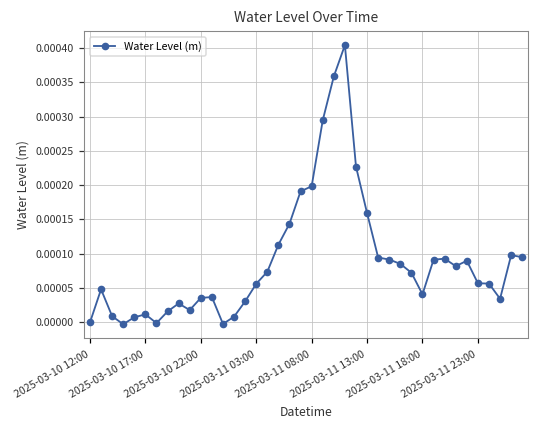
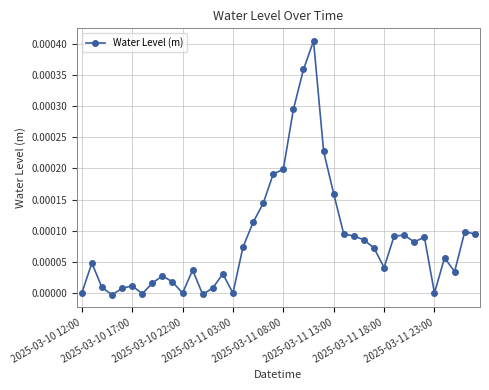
2025-03-10 22:00: 0.00004 -> 0.00000
2025-03-11 03:00: 0.0001 -> 0.0000
2025-03-11 23:00: 0.0001 -> 0.0000
